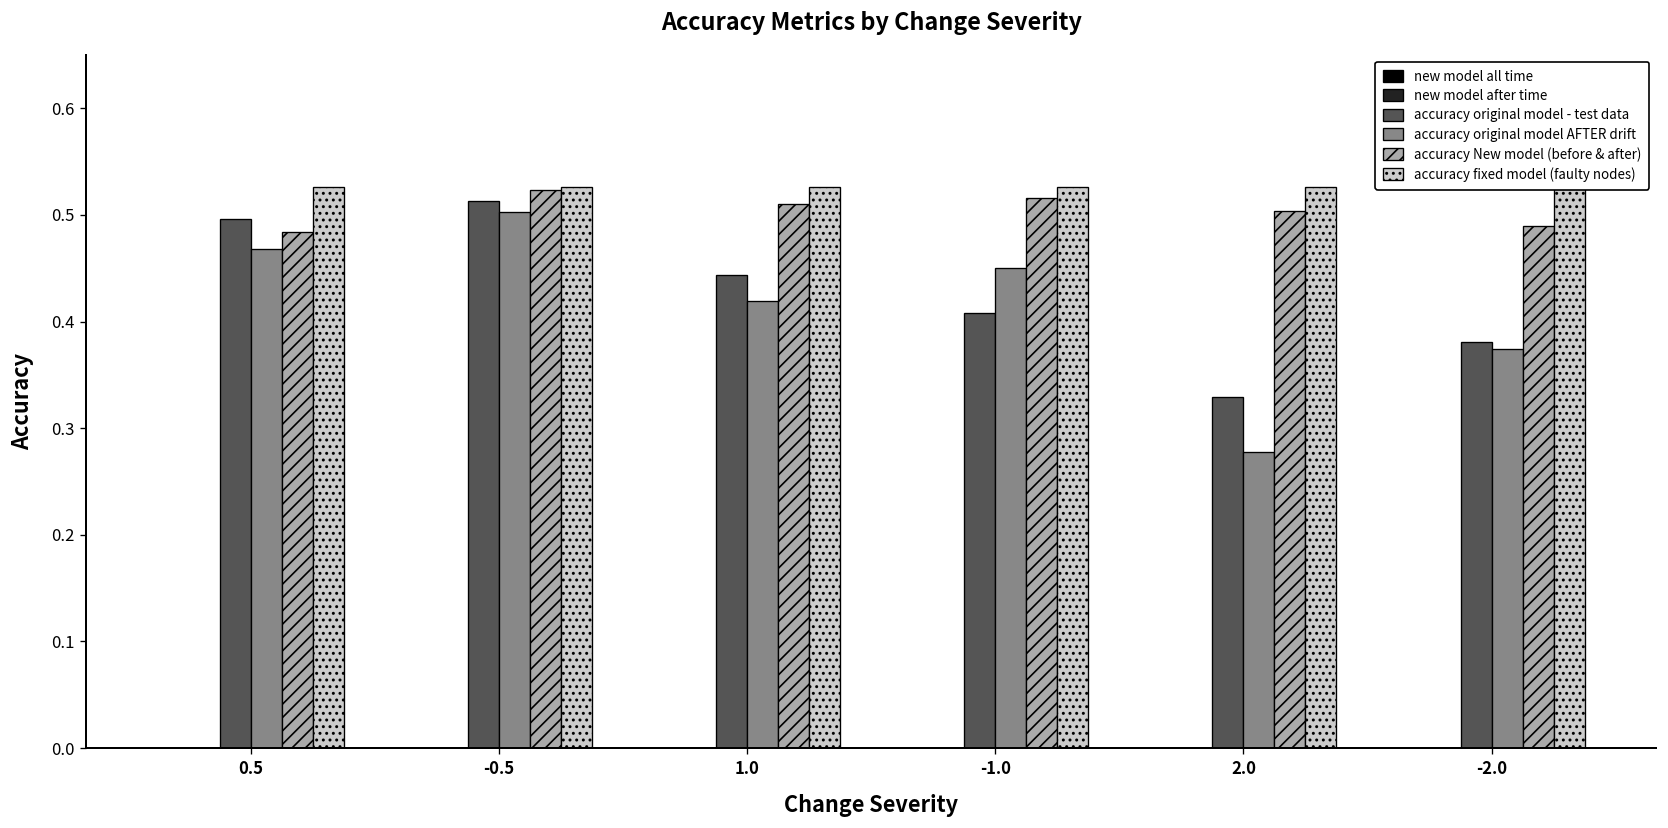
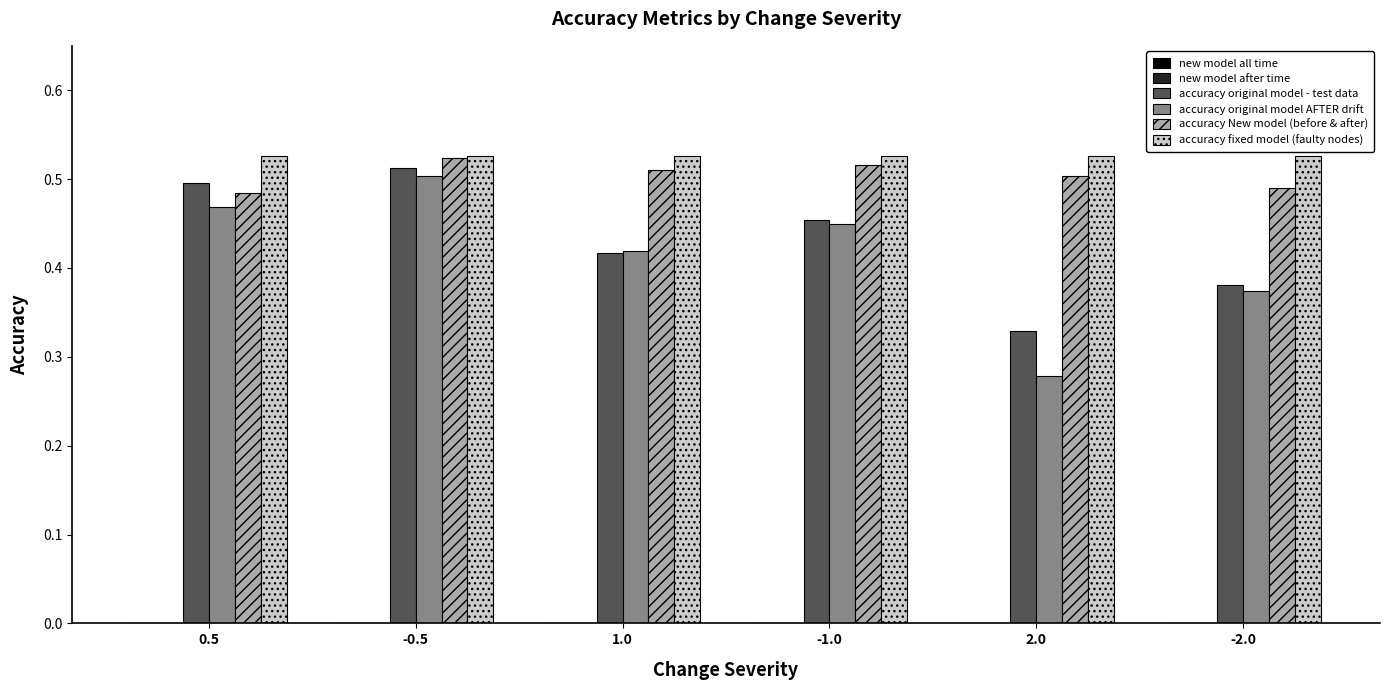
accuracy original model - test data, 1.0: 0.44 -> 0.42
accuracy original model - test data, -1.0: 0.41 -> 0.45
